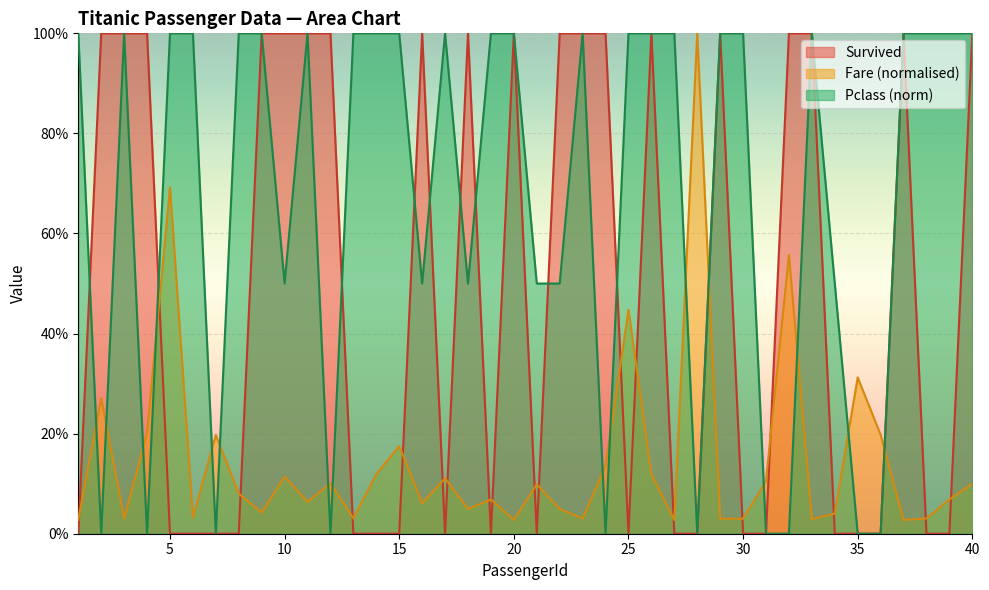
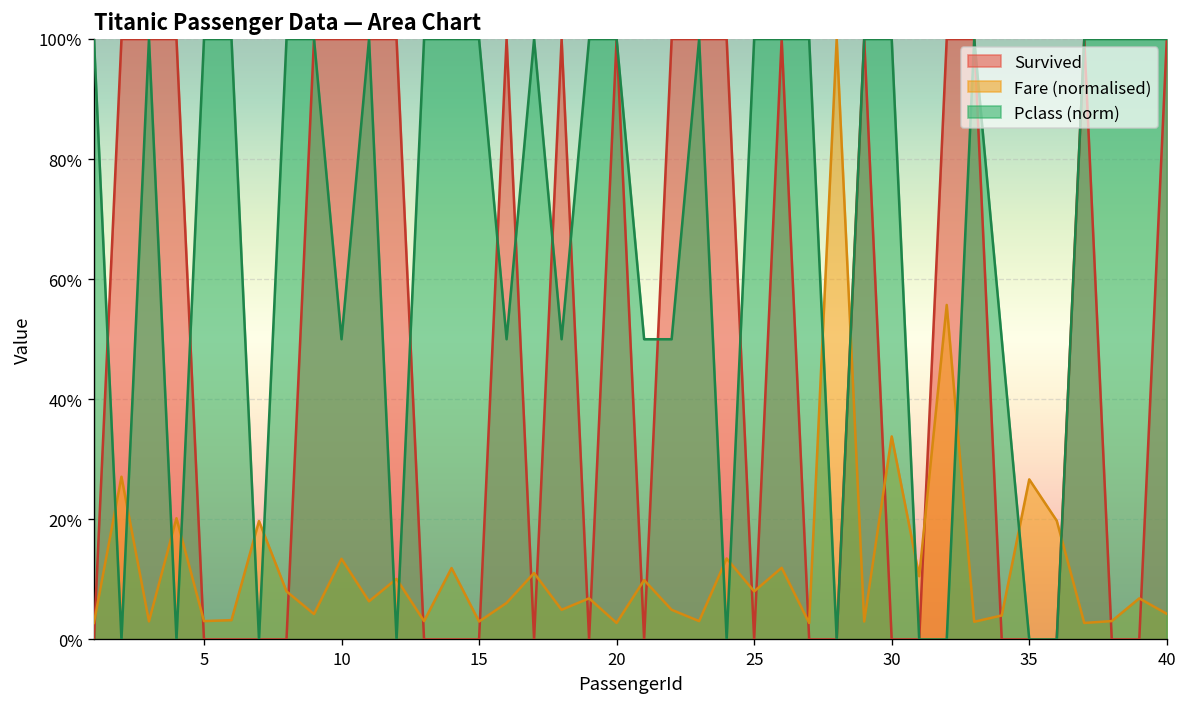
Fare (normalised), 5: 69% -> 3%
Fare (normalised), 10: 11% -> 13%
Fare (normalised), 15: 18% -> 3%
Fare (normalised), 25: 45% -> 8%
Fare (normalised), 30: 3% -> 34%
Fare (normalised), 35: 31% -> 27%
Fare (normalised), 40: 10% -> 4%
